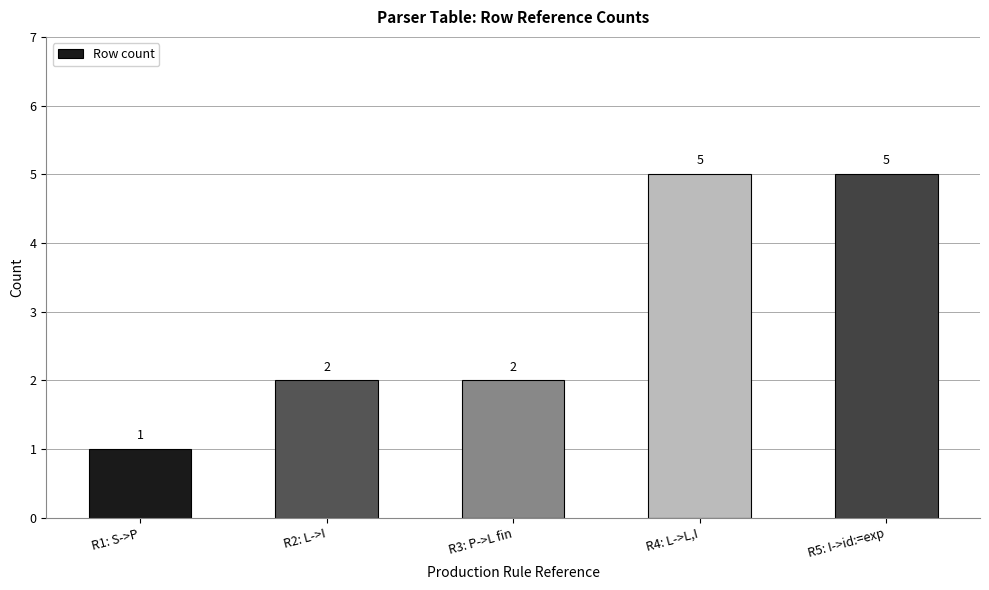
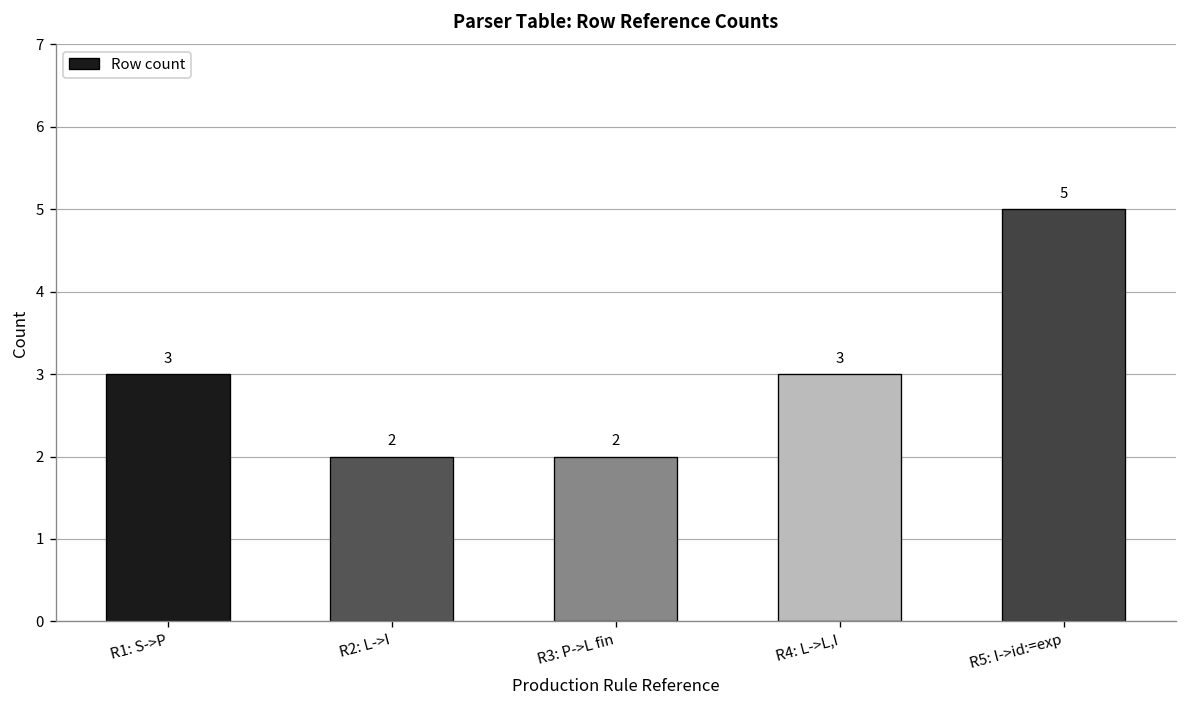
R1: S->P: 1 -> 3
R4: L->L,I: 5 -> 3
